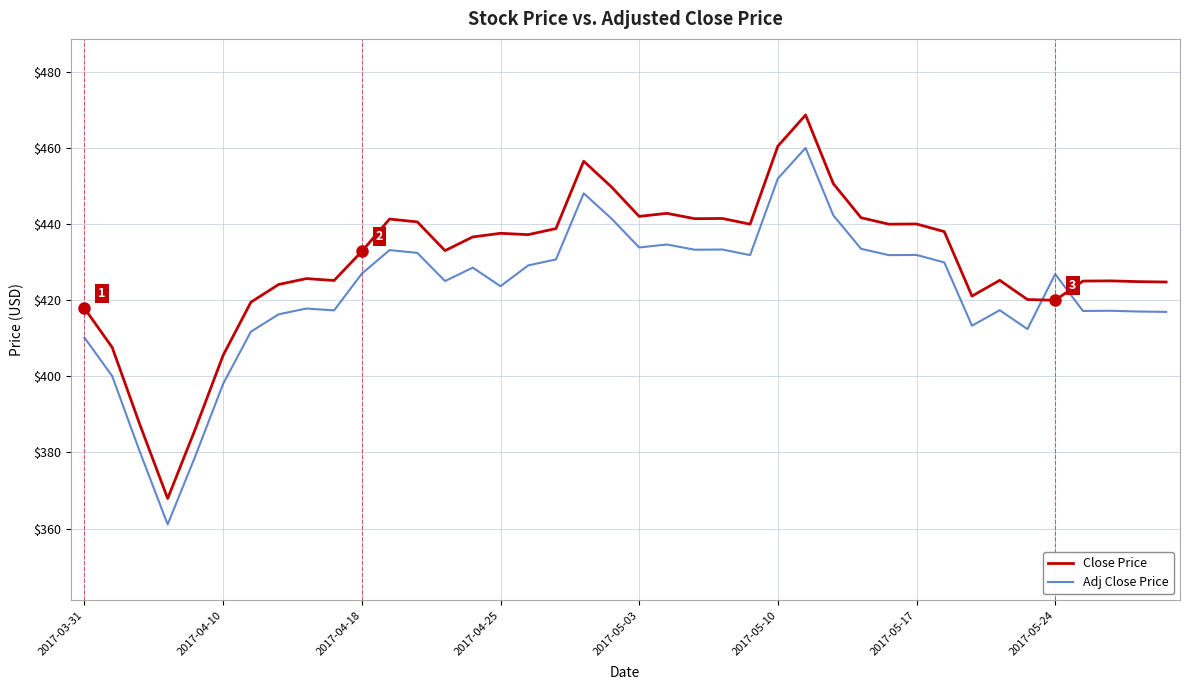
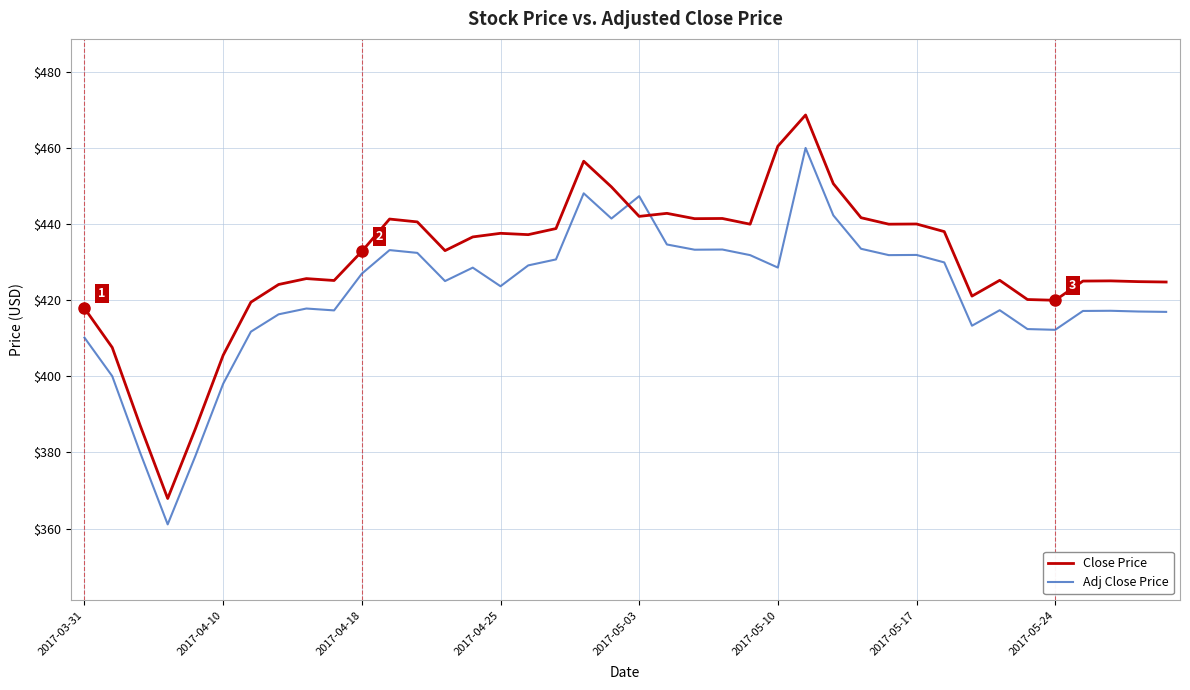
Adj Close Price, 2017-05-03: $434 -> $447
Adj Close Price, 2017-05-10: $452 -> $429
Adj Close Price, 2017-05-24: $427 -> $412
